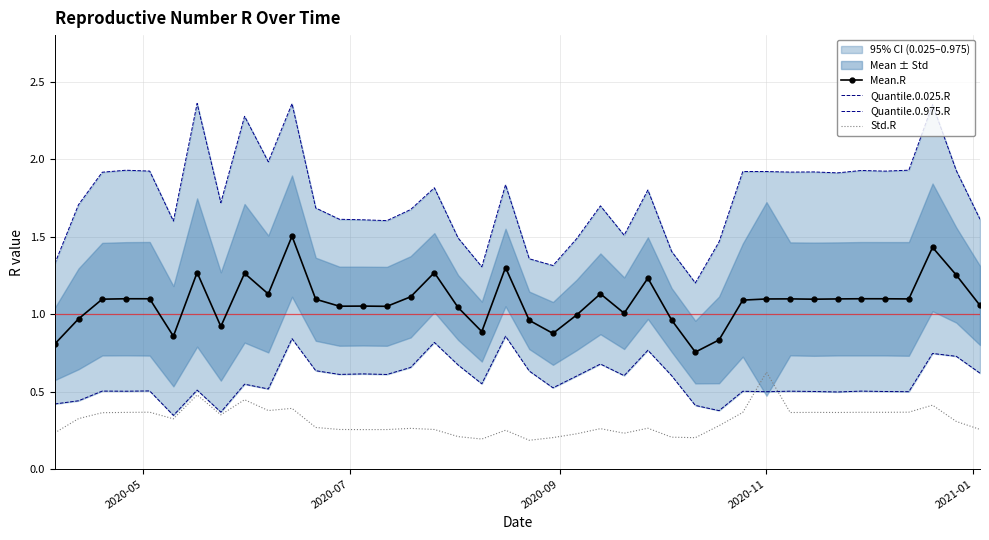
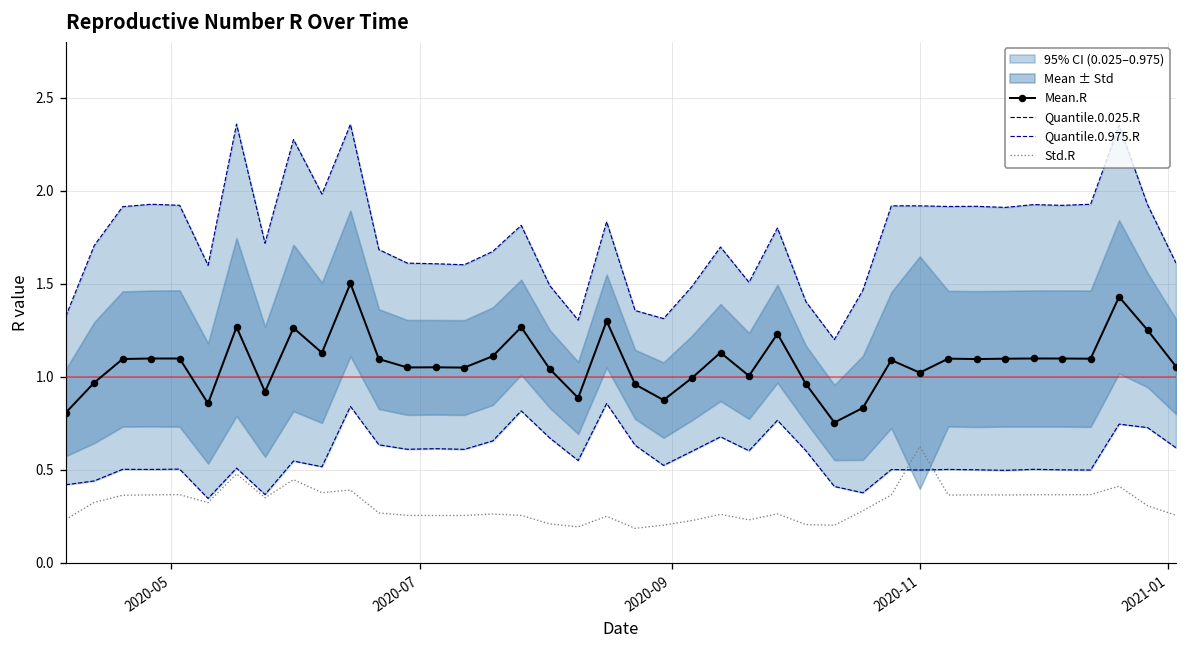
Mean.R, 2020-11: 1.10 -> 1.02
